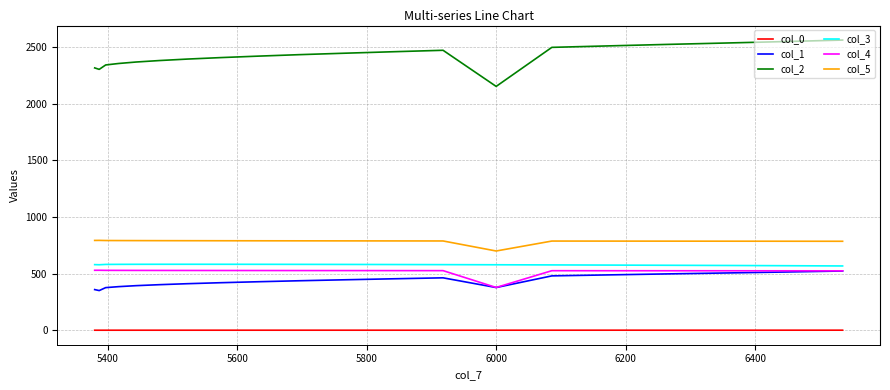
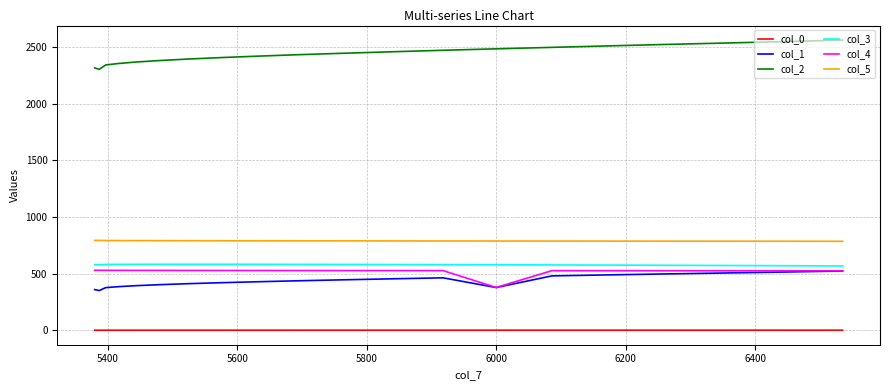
col_2, 6000: 2150 -> 2480
col_5, 6000: 700 -> 790
